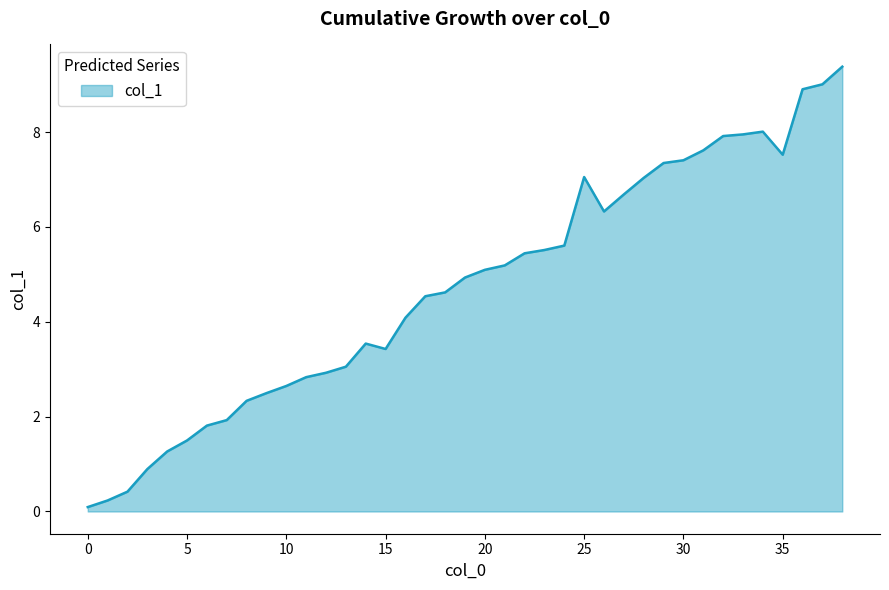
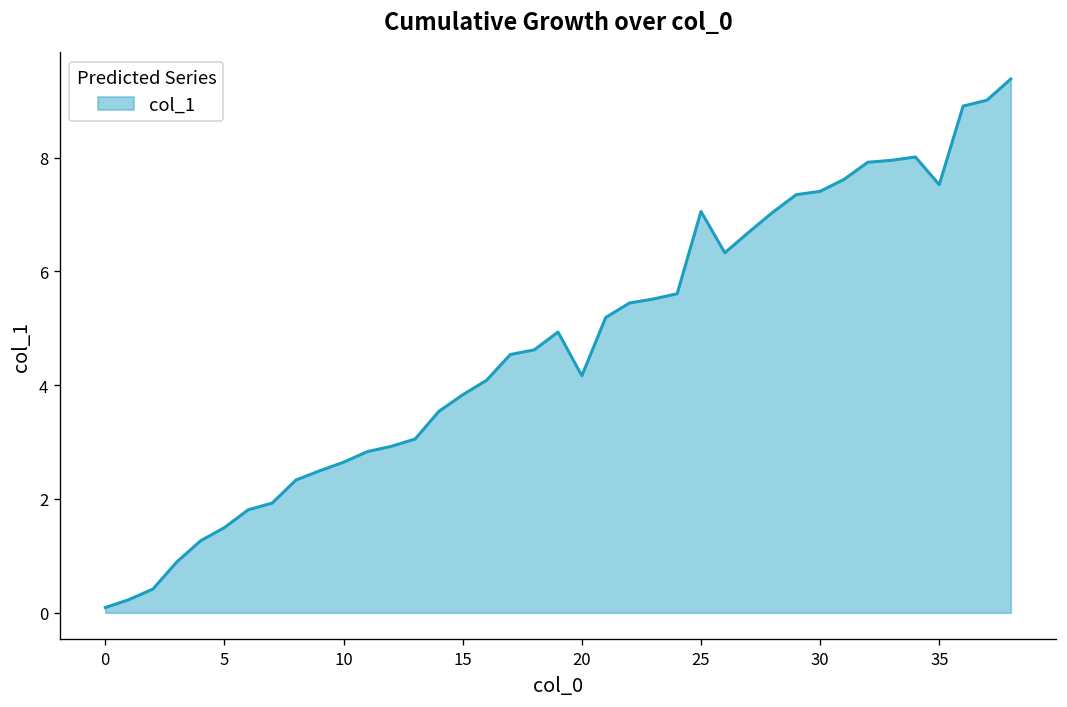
15: 3.4 -> 3.8
20: 5.1 -> 4.2
